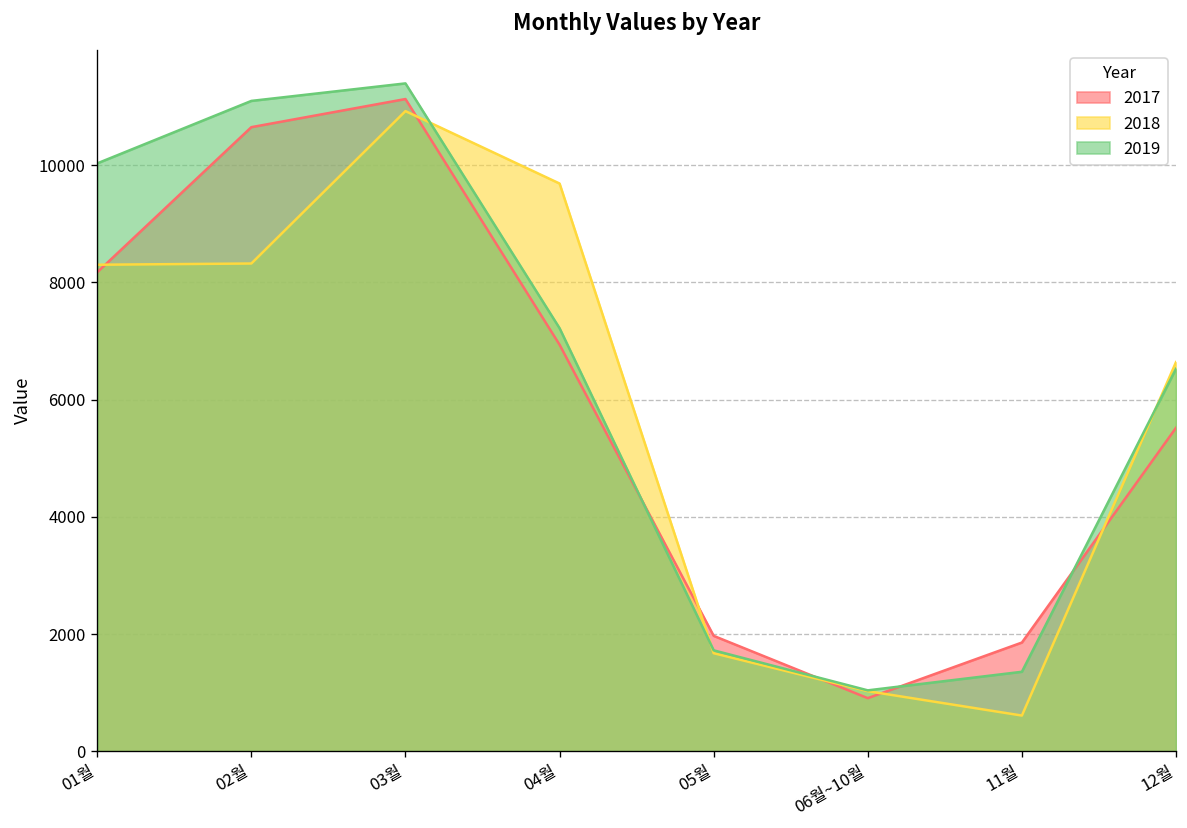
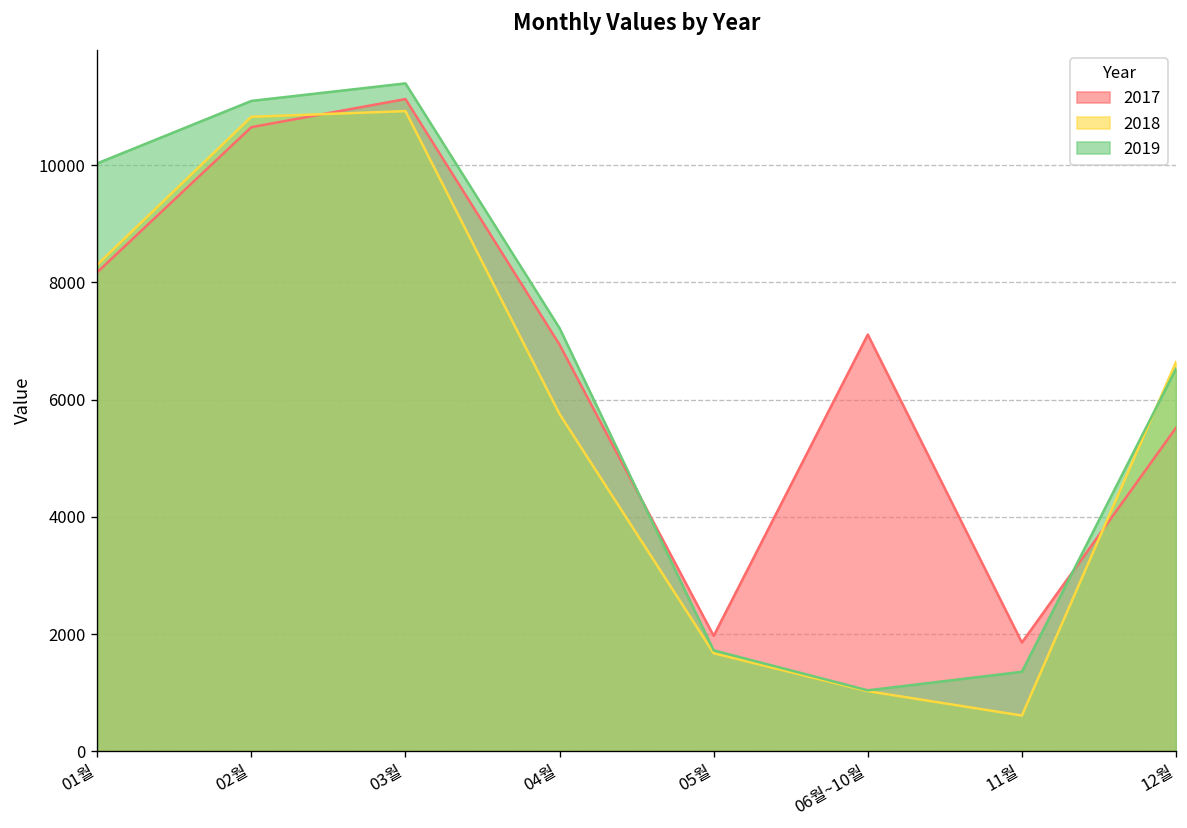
2018, 02월: 8300 -> 10800
2018, 04월: 9700 -> 5800
2017, 06월~10월: 900 -> 7100
